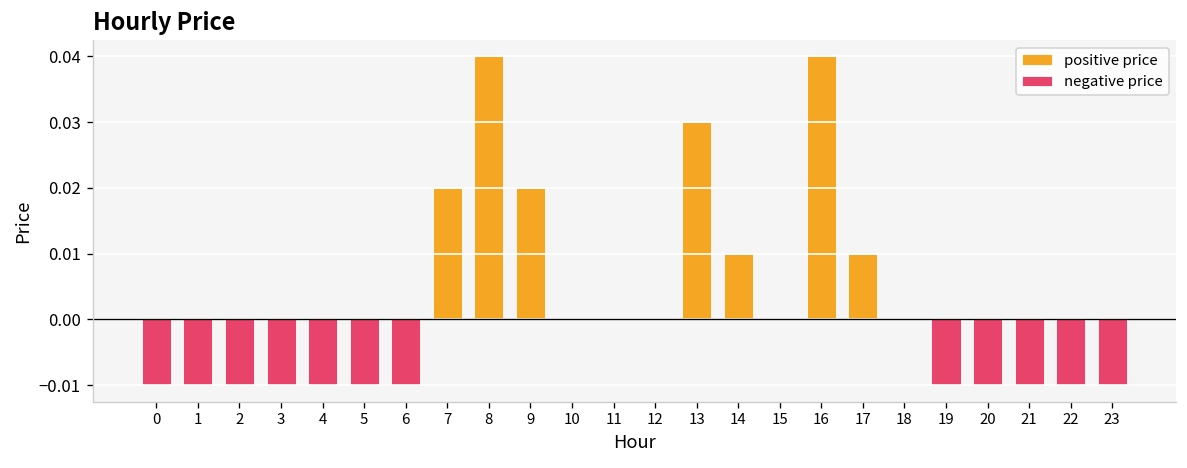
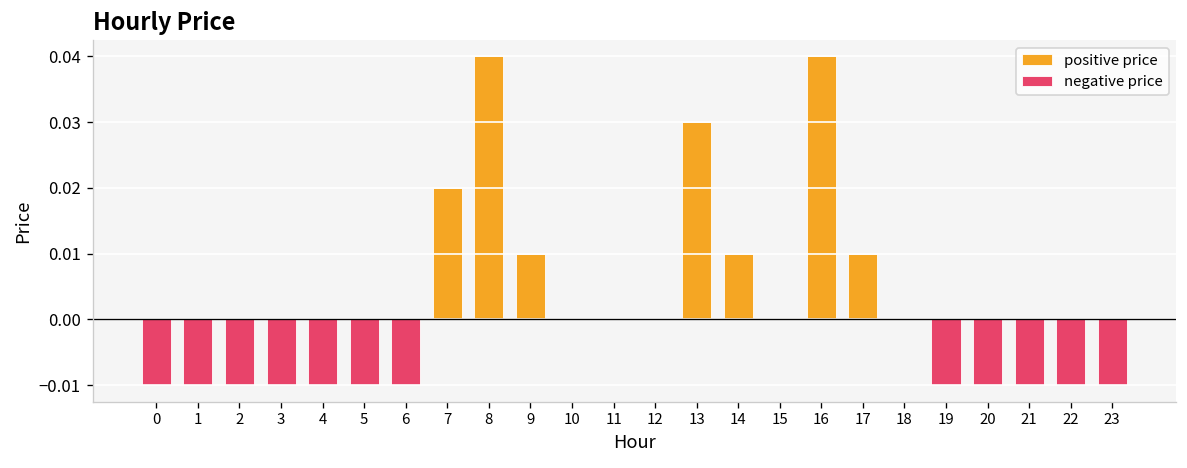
positive price, 9: 0.02 -> 0.01
